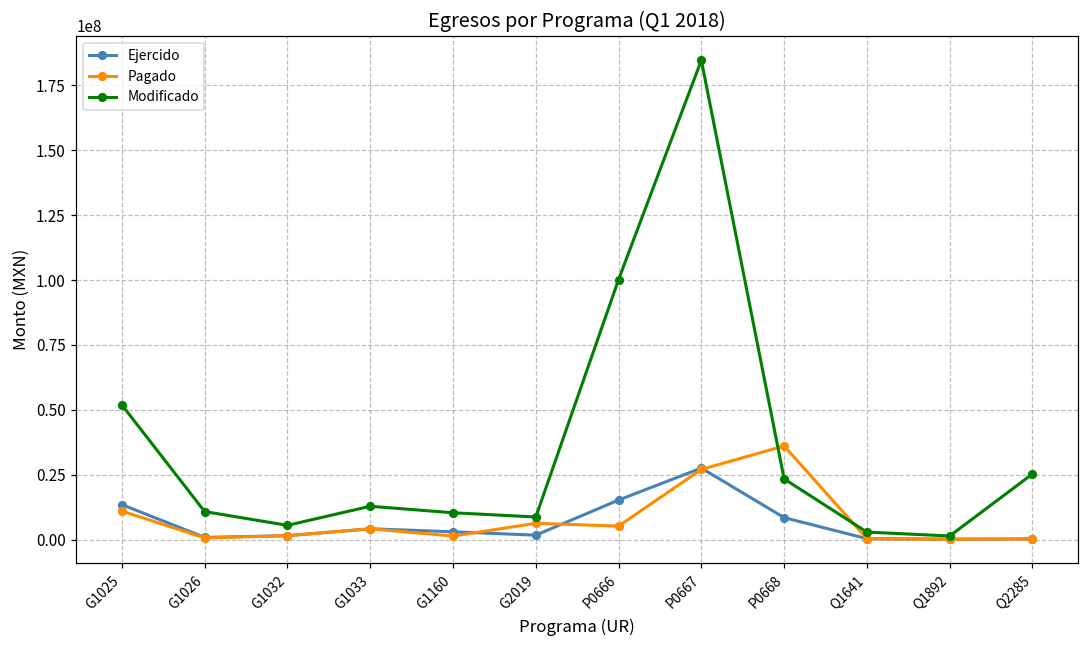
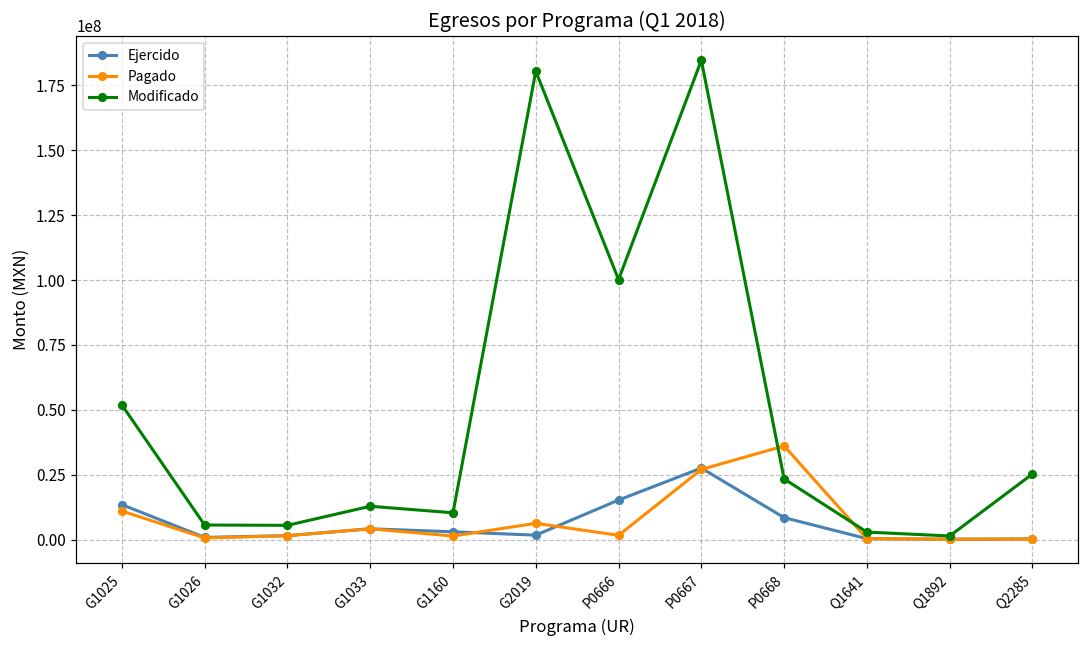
Modificado, G1026: 11000000 -> 6000000
Modificado, G2019: 9000000 -> 180000000
Pagado, P0666: 5000000 -> 2000000
